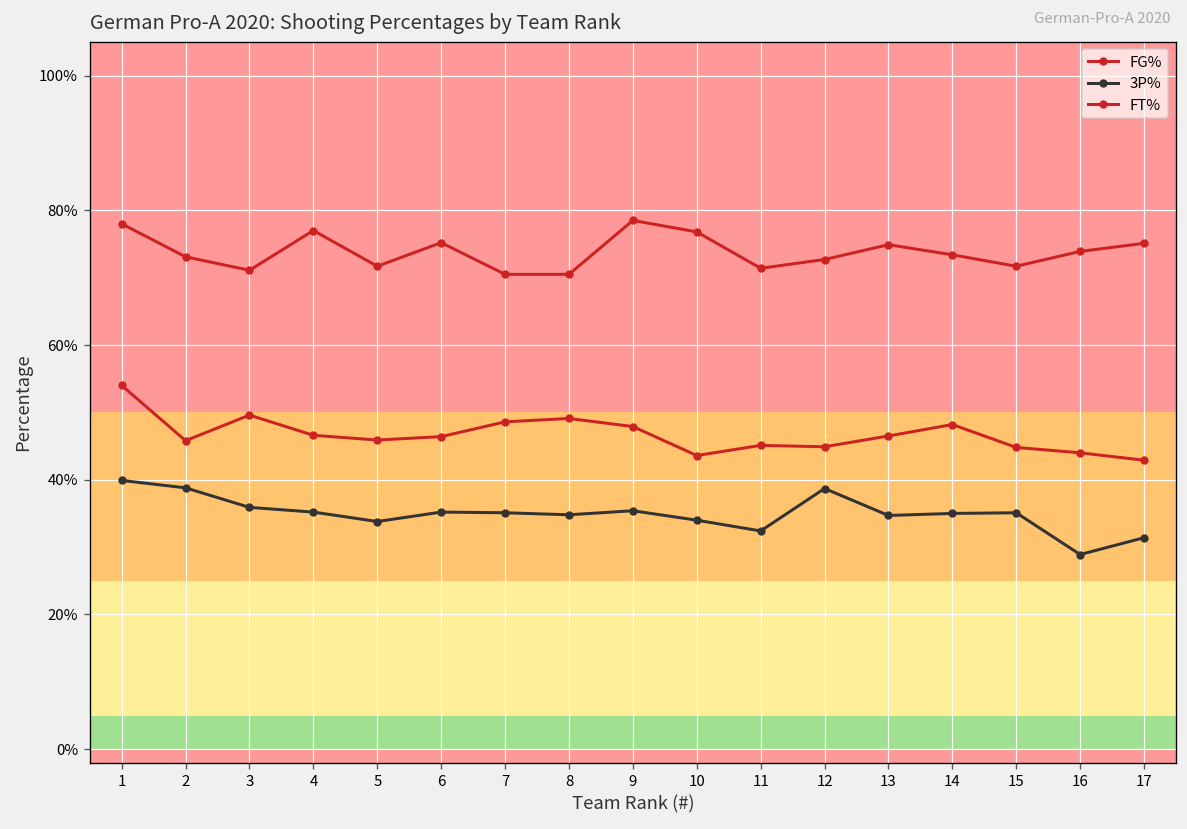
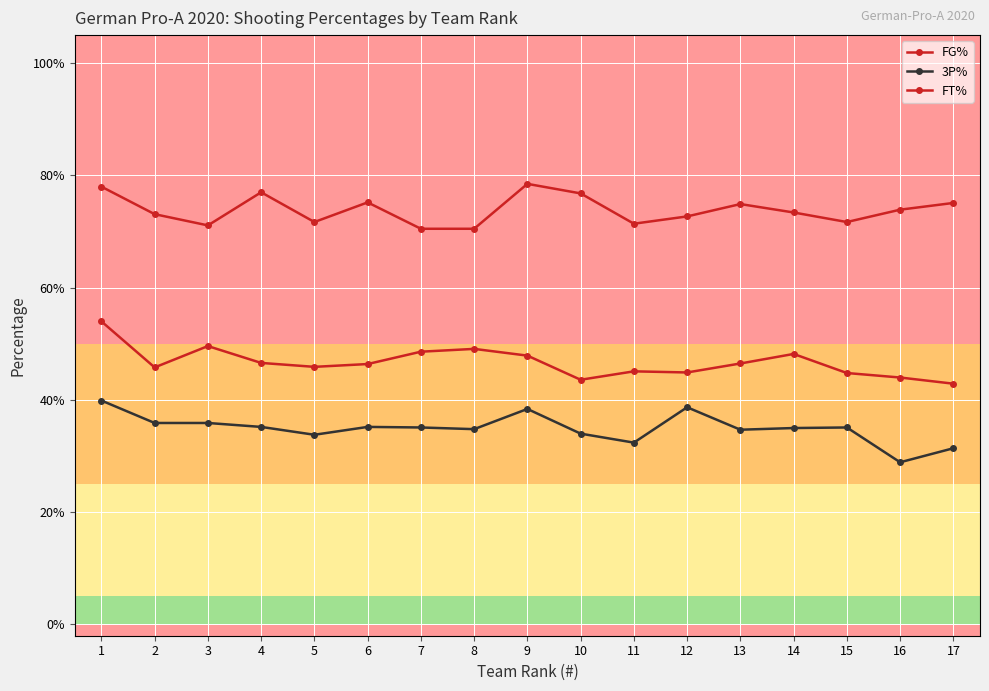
3P%, 2: 39% -> 36%
3P%, 9: 35% -> 38%
